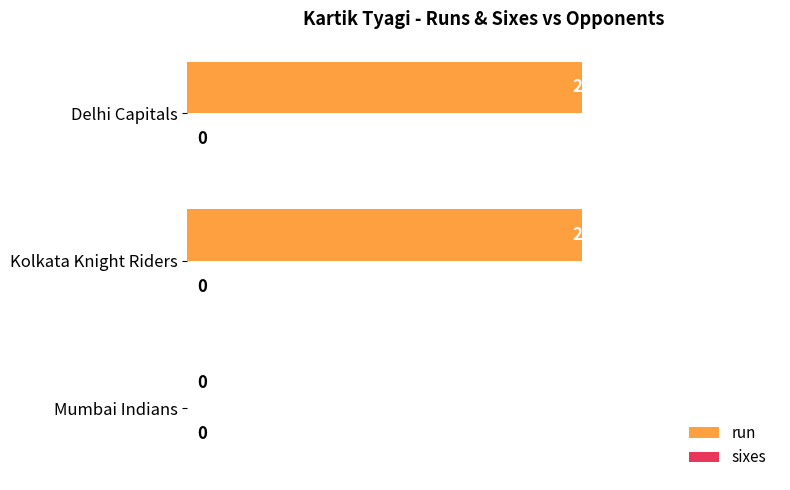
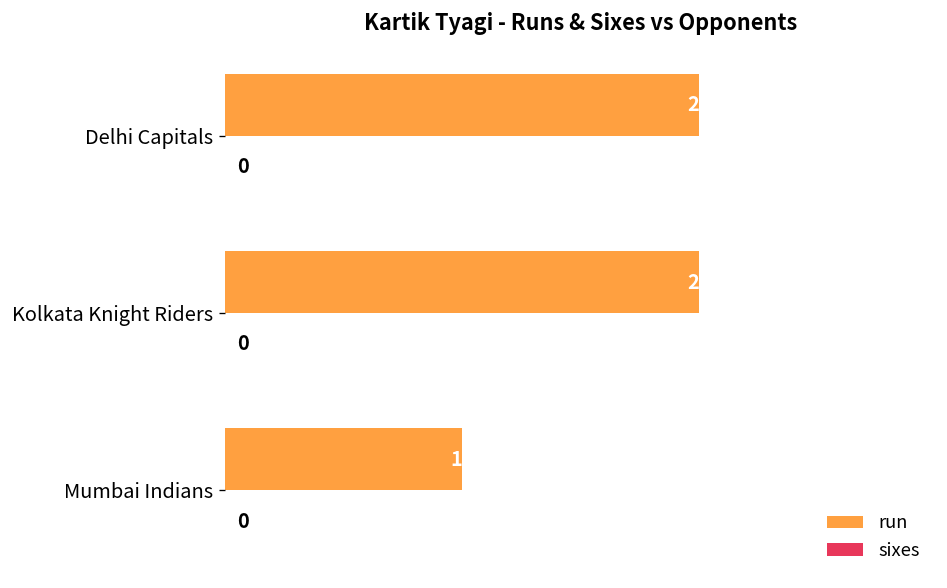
run, Mumbai Indians: 0 -> 1
